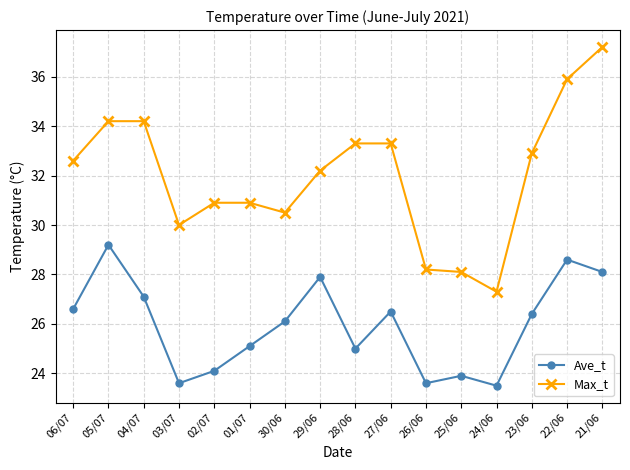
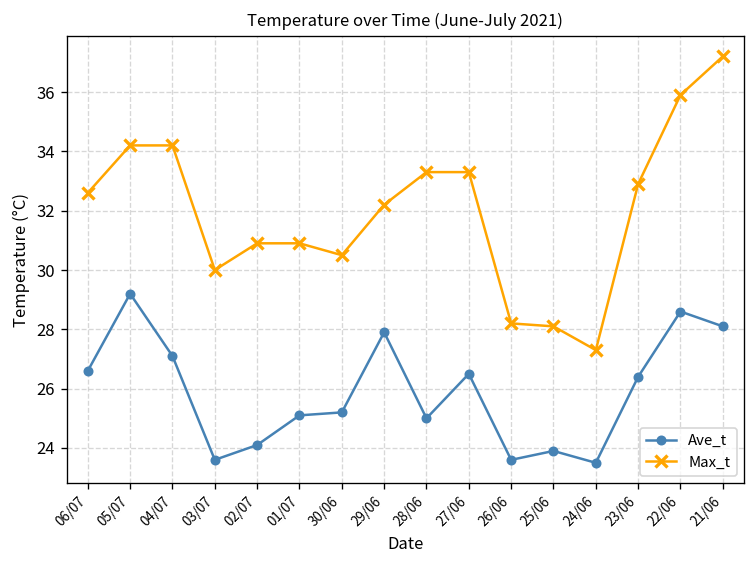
Ave_t, 30/06: 26.1 -> 25.2
